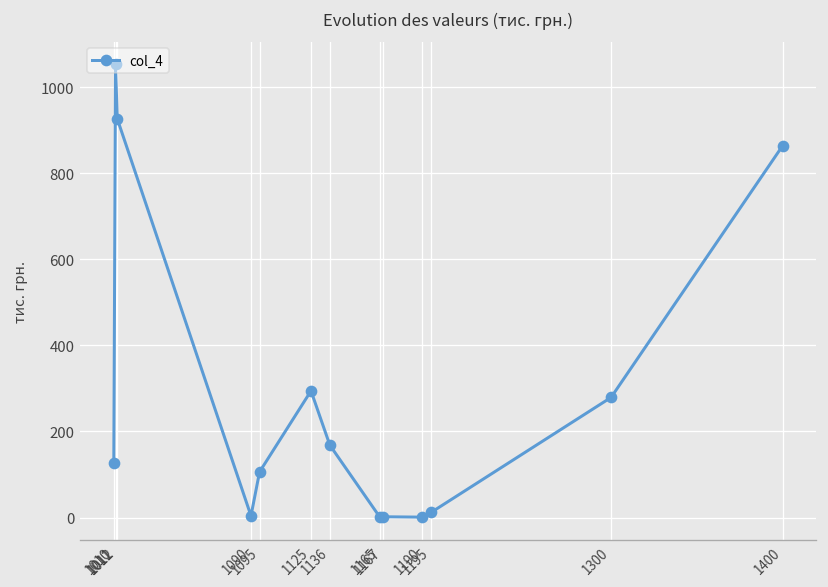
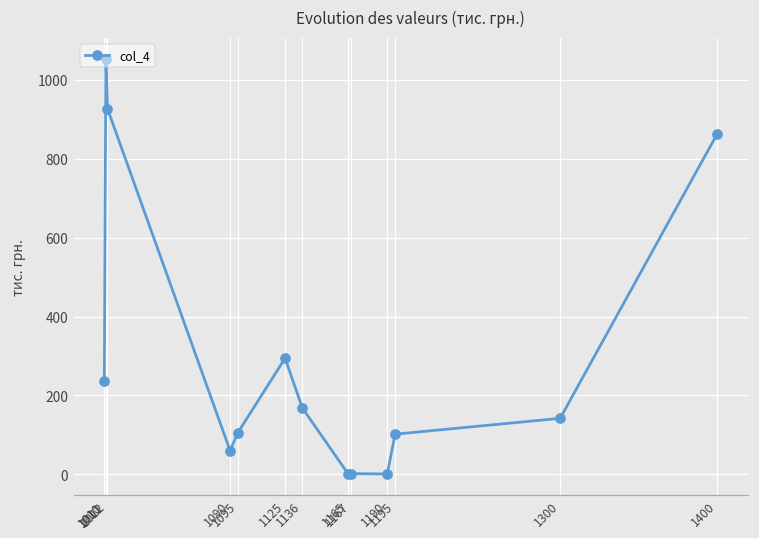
1010: 130 -> 240
1090: 0 -> 60
1195: 10 -> 100
1300: 280 -> 140
